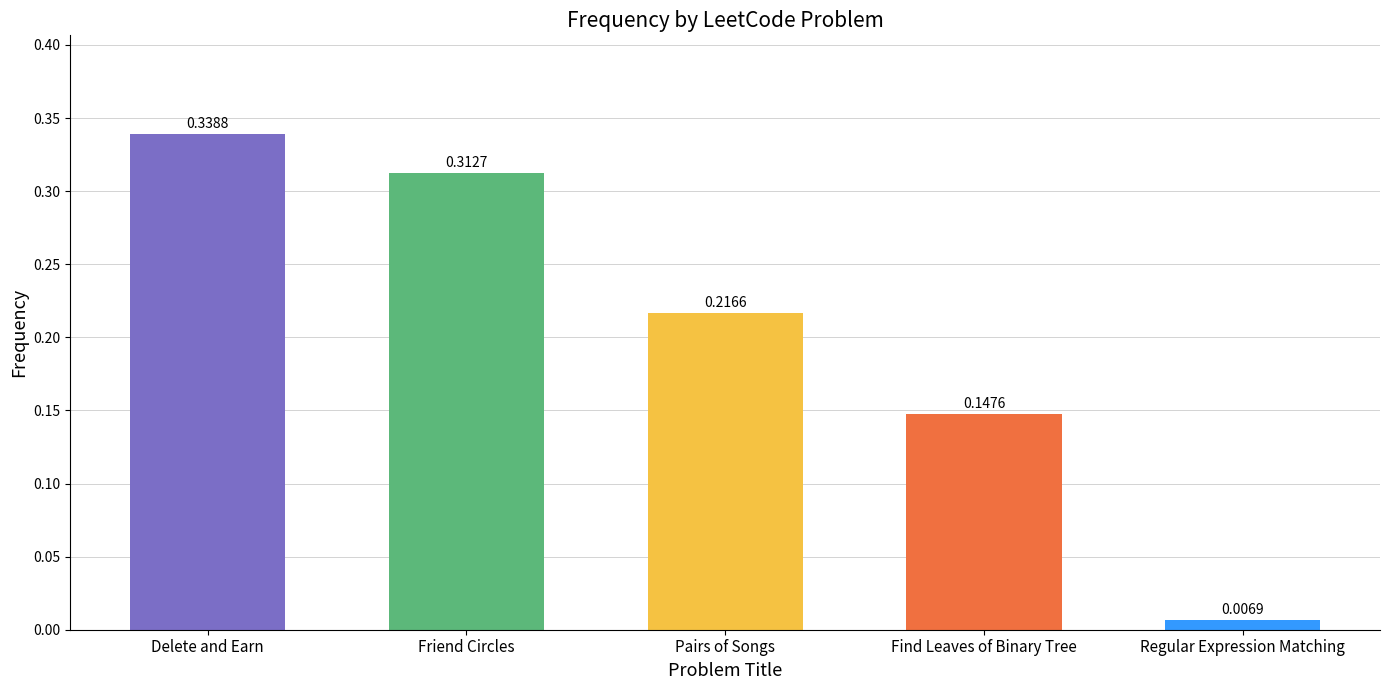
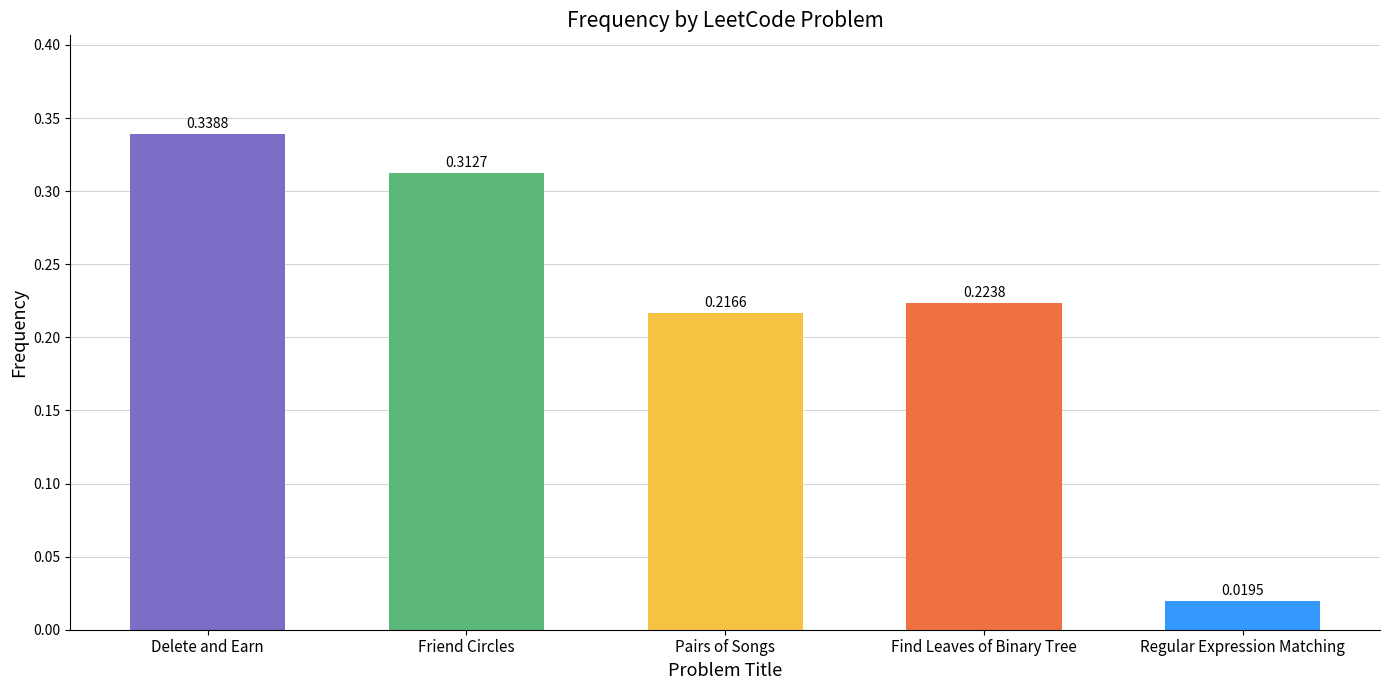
Find Leaves of Binary Tree: 0.1476 -> 0.2238
Regular Expression Matching: 0.0069 -> 0.0195
